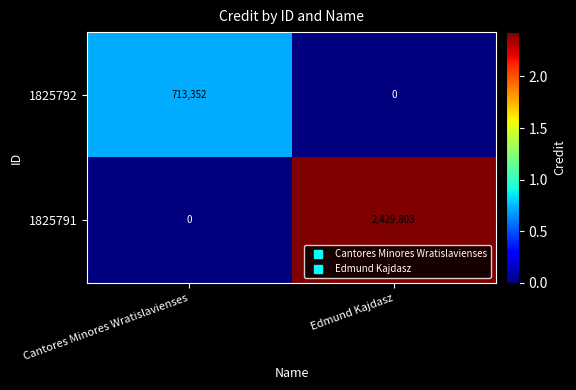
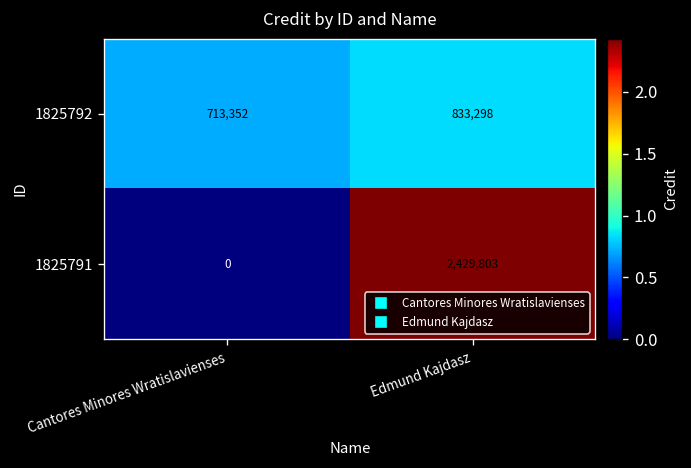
1825792, Edmund Kajdasz: 0 -> 833,298
